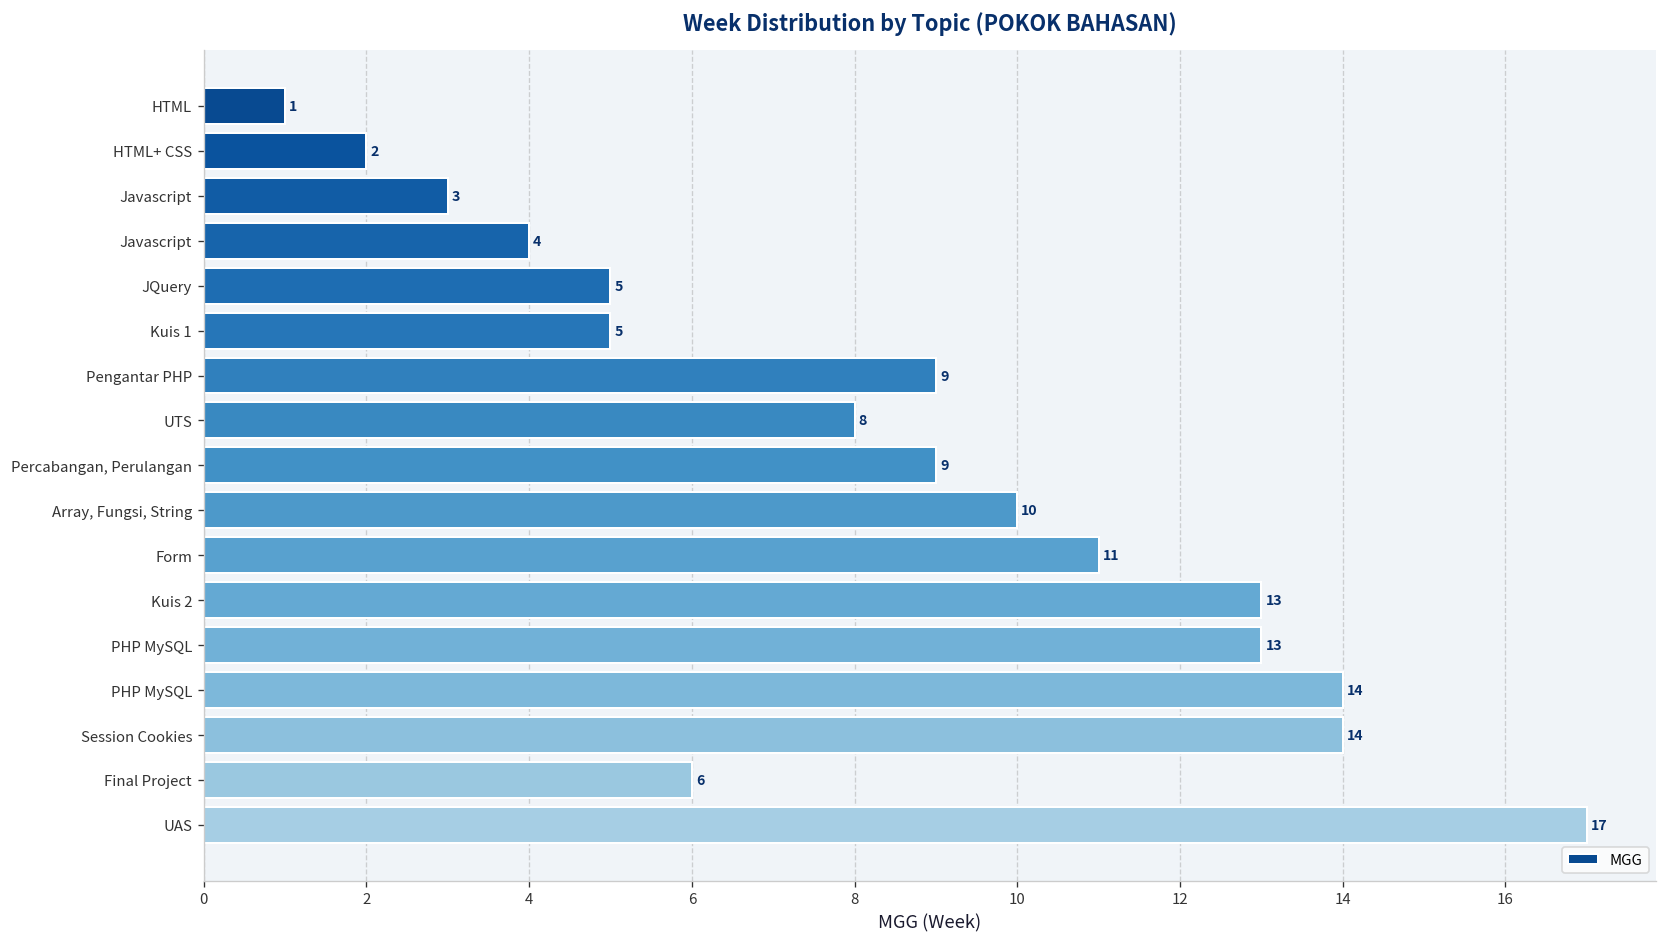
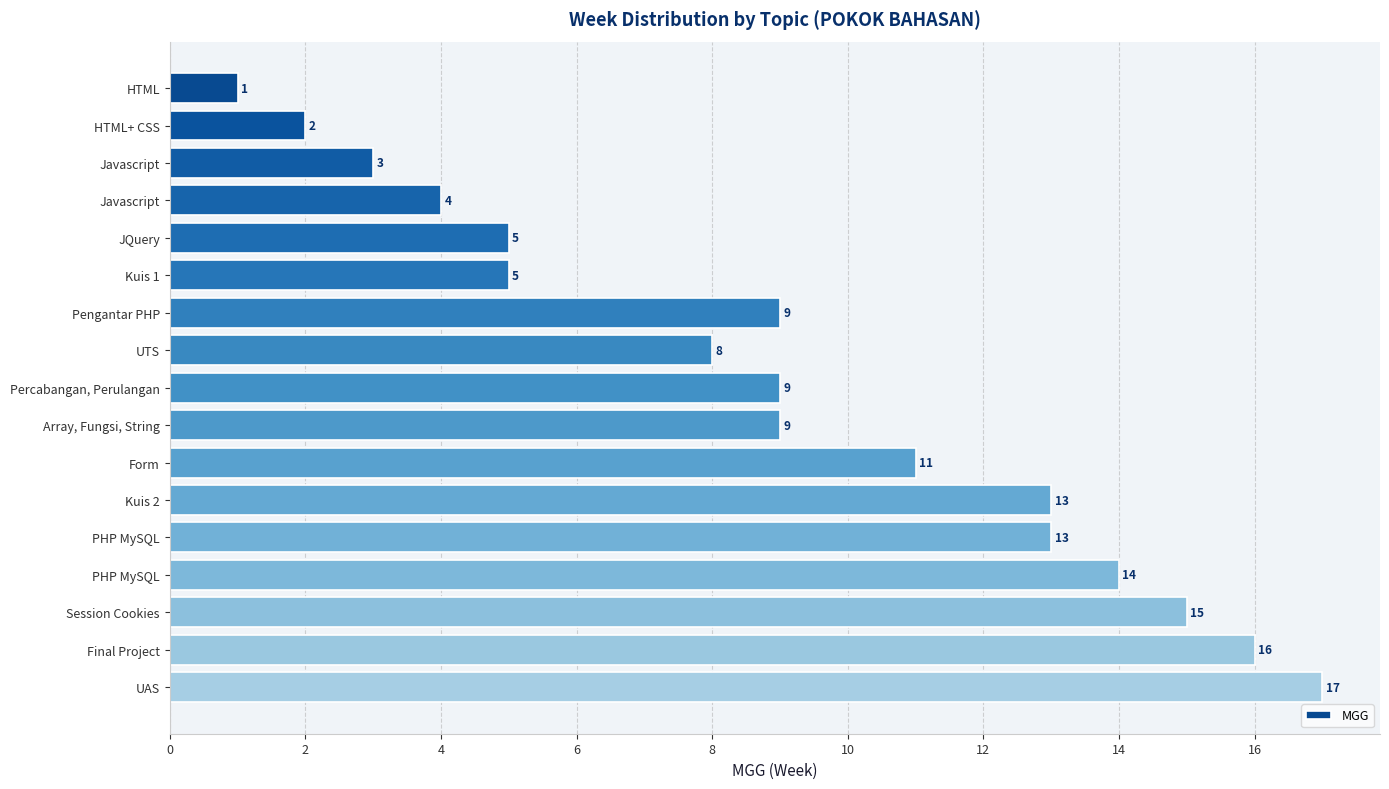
Array, Fungsi, String: 10 -> 9
Session Cookies: 14 -> 15
Final Project: 6 -> 16
